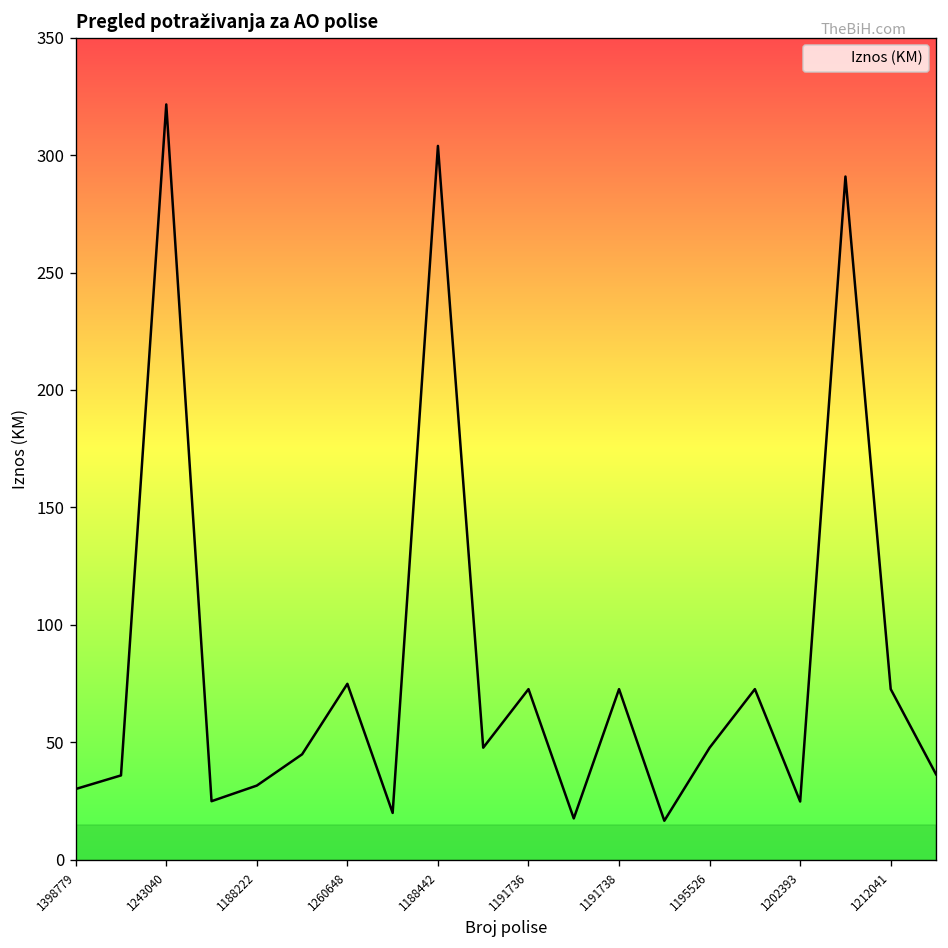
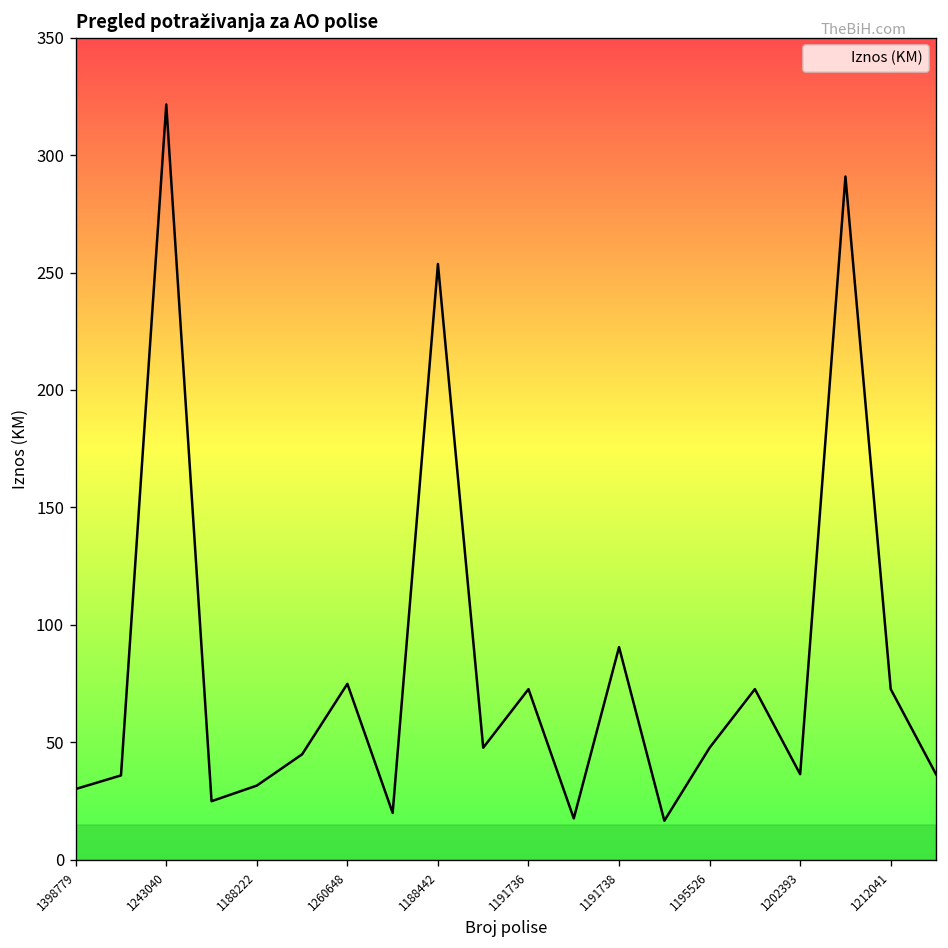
1188442: 304 -> 254
1191738: 73 -> 91
1202393: 25 -> 36
